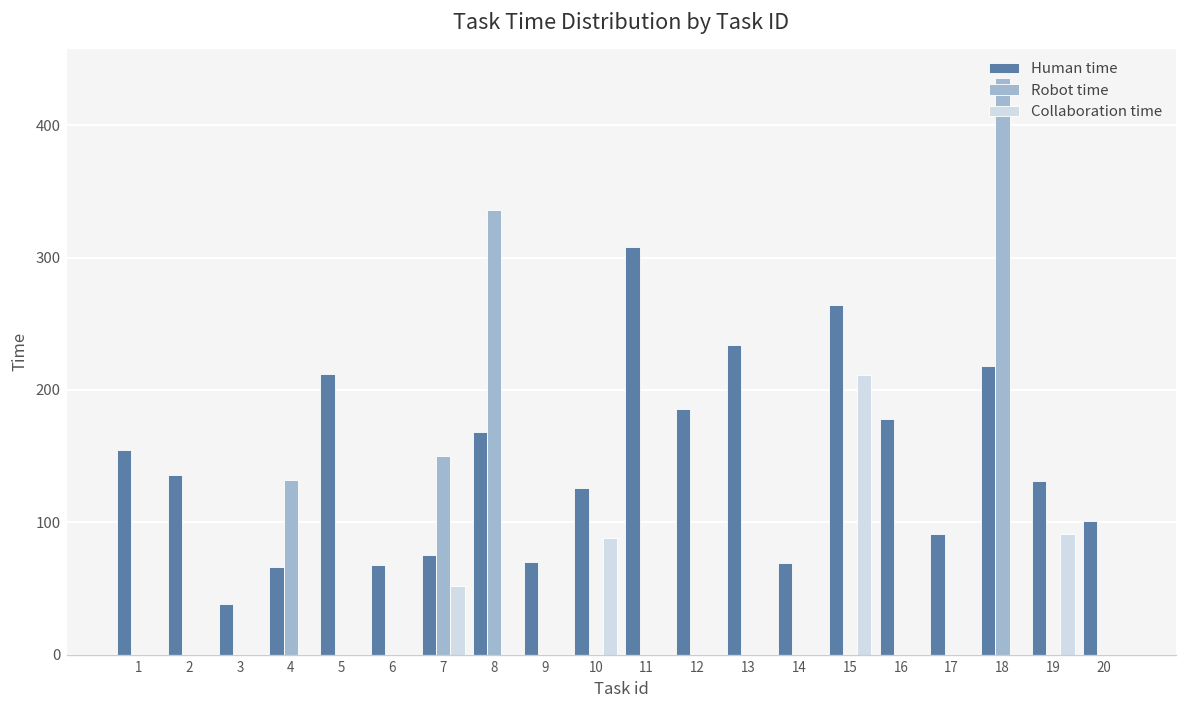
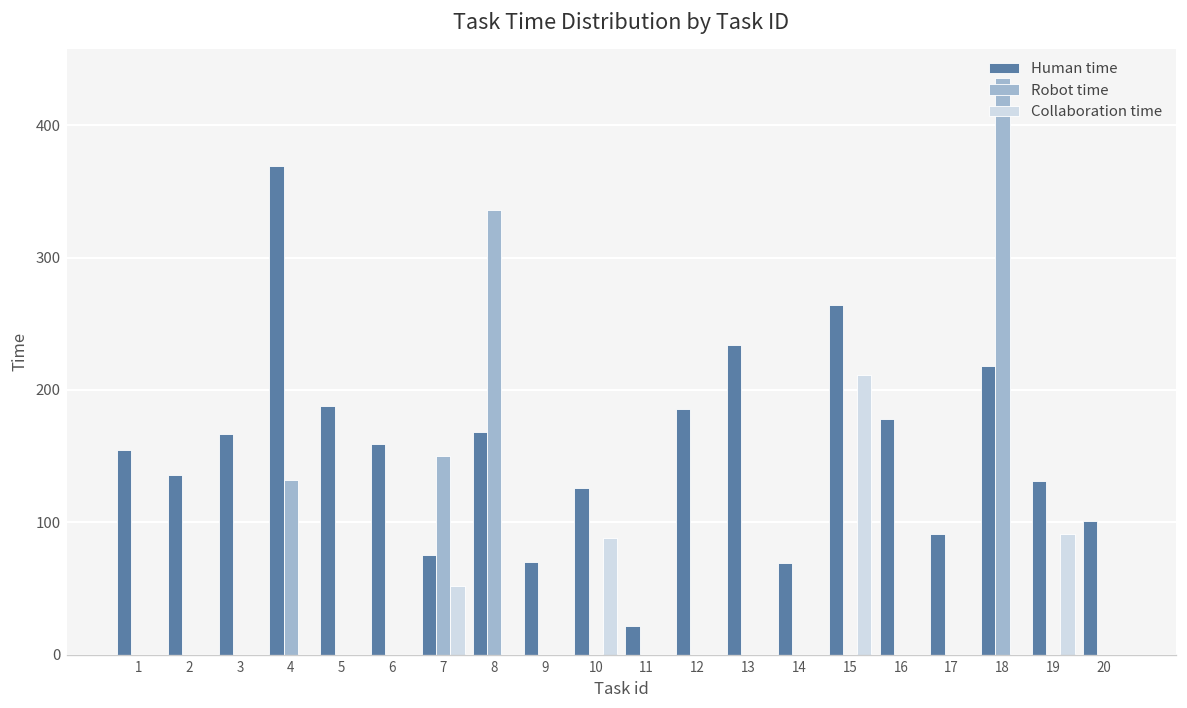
Human time, 3: 38 -> 167
Human time, 4: 66 -> 369
Human time, 5: 212 -> 188
Human time, 6: 68 -> 159
Human time, 11: 308 -> 22
